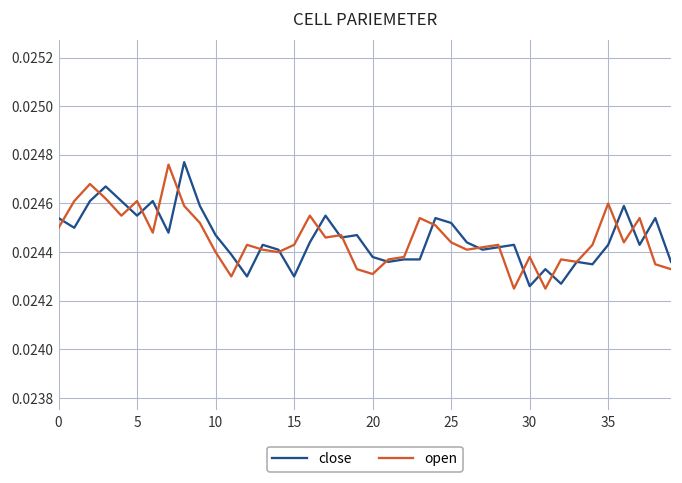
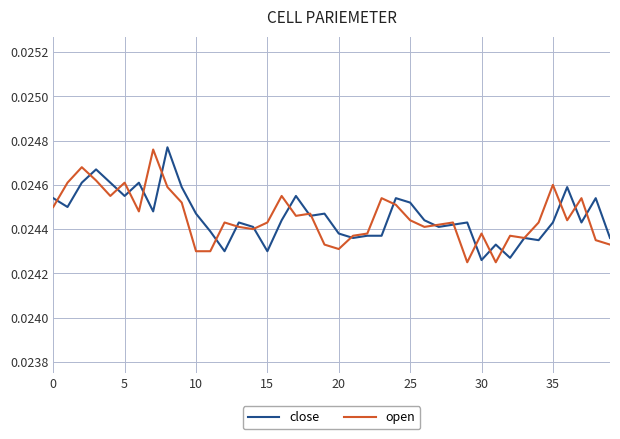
open, 10: 0.0244 -> 0.0243
